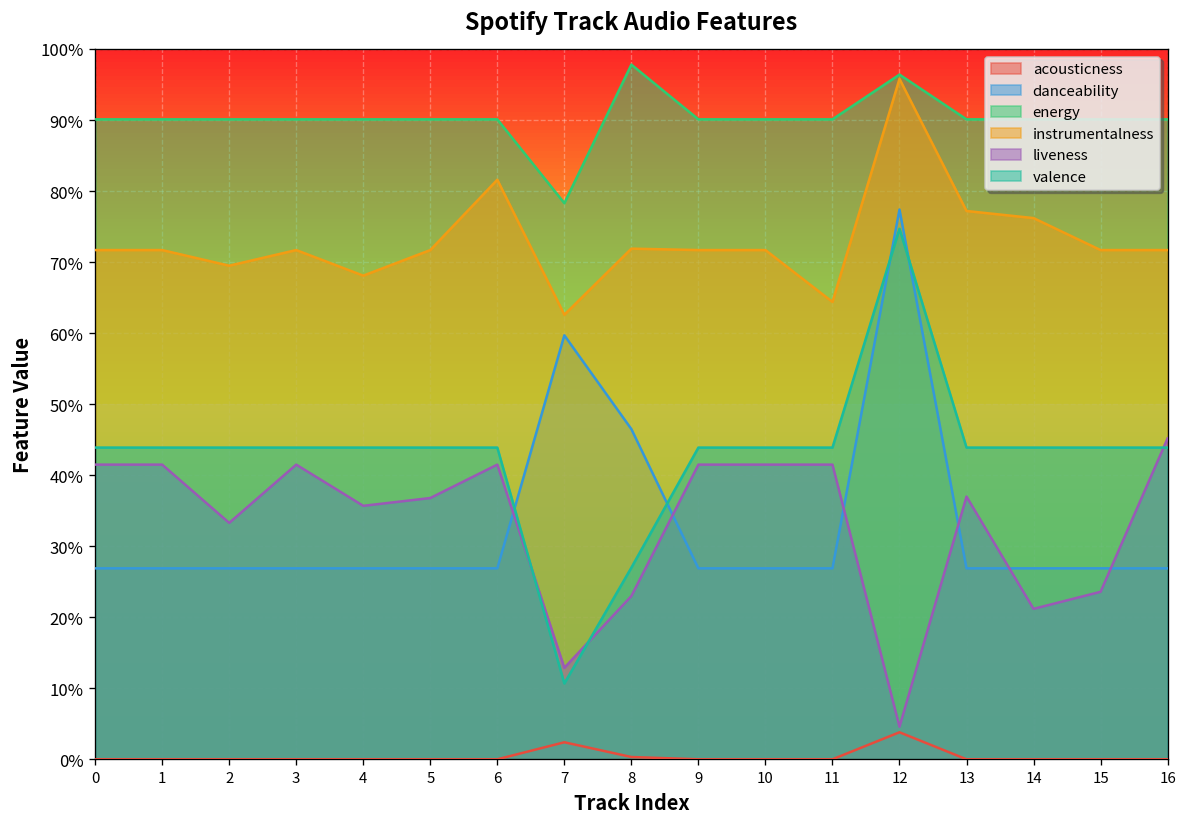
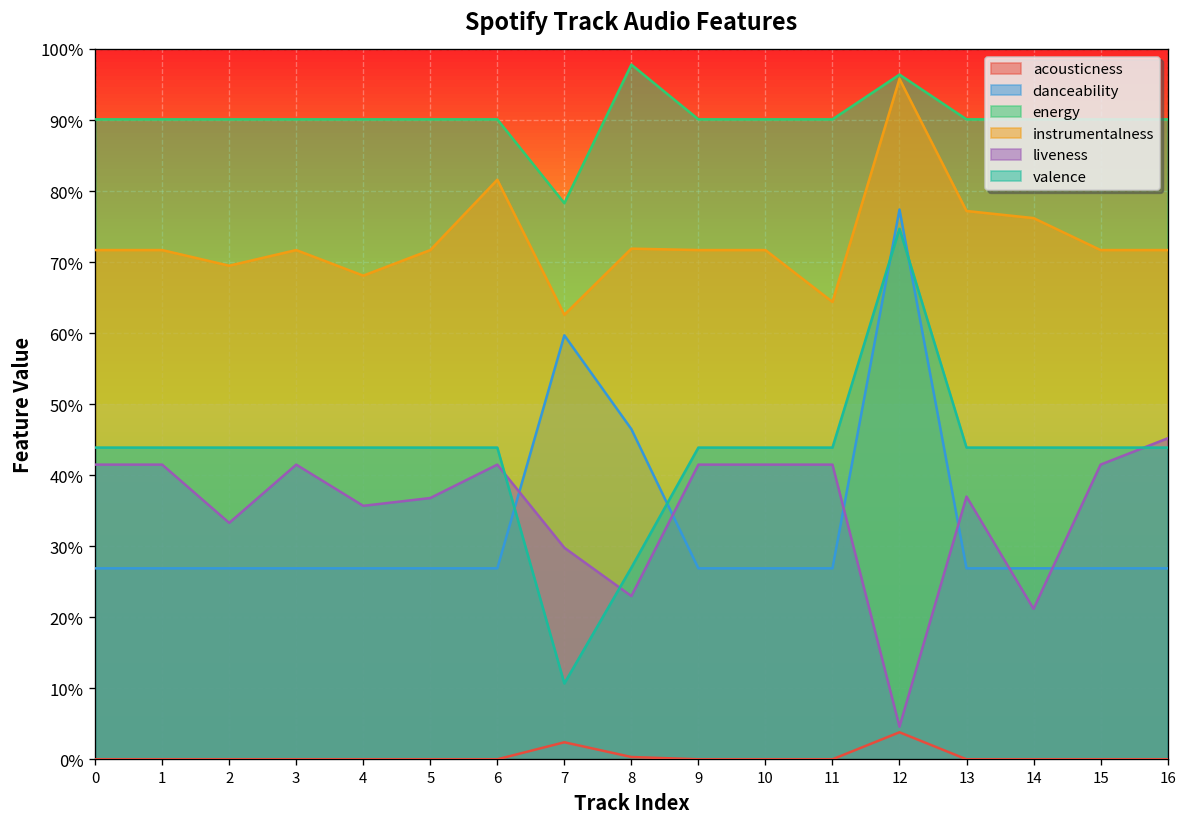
liveness, 7: 13% -> 30%
liveness, 15: 24% -> 42%
